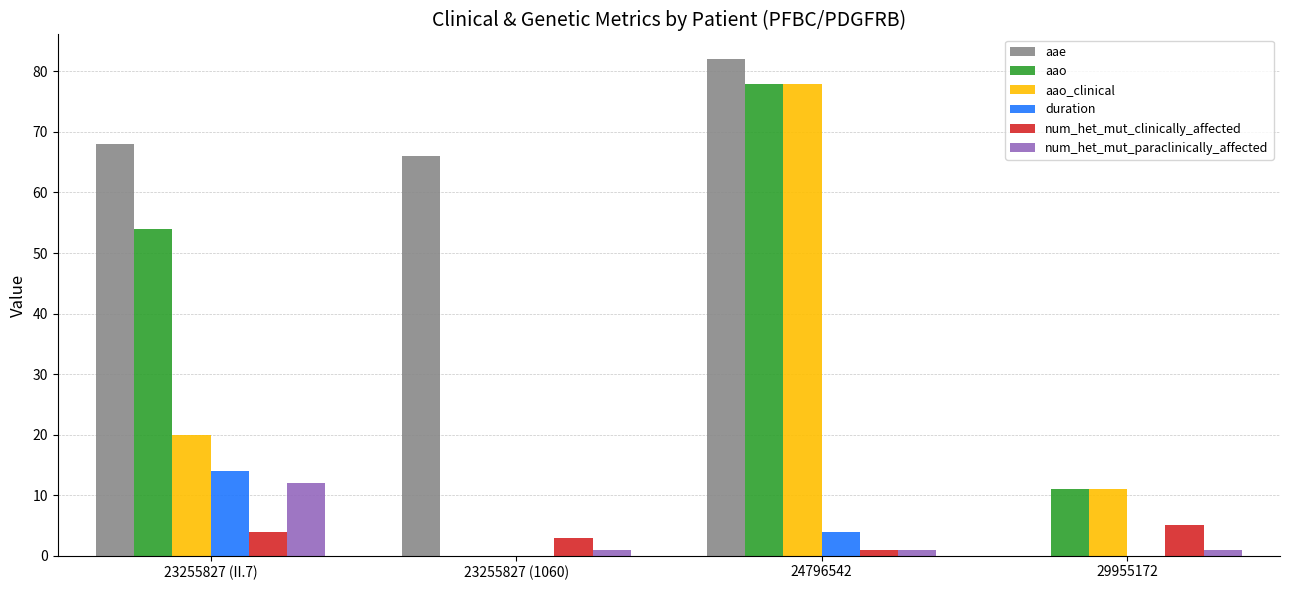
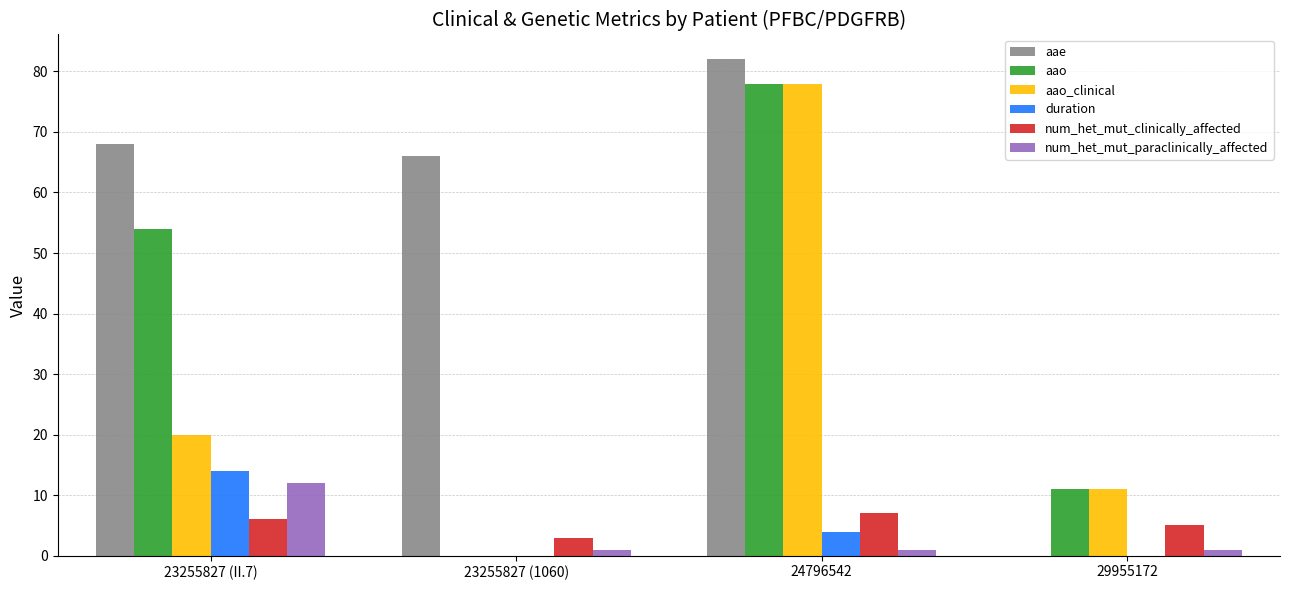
num_het_mut_clinically_affected, 23255827 (II.7): 4 -> 6
num_het_mut_clinically_affected, 24796542: 1 -> 7
